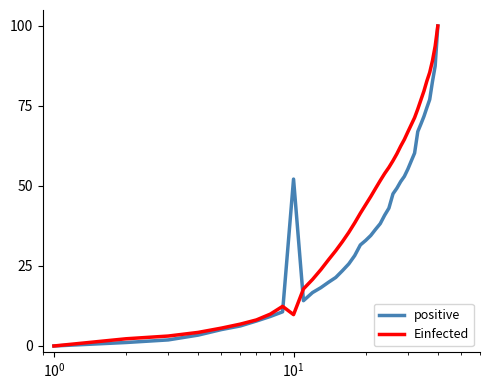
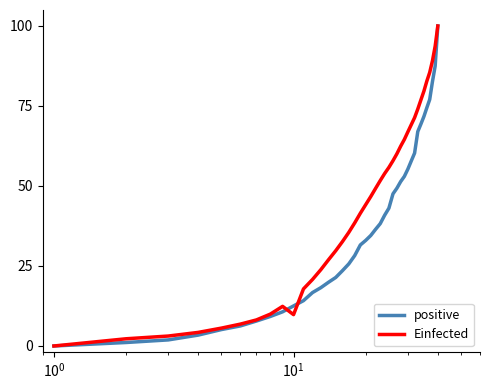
positive, 10^1: 52 -> 13
